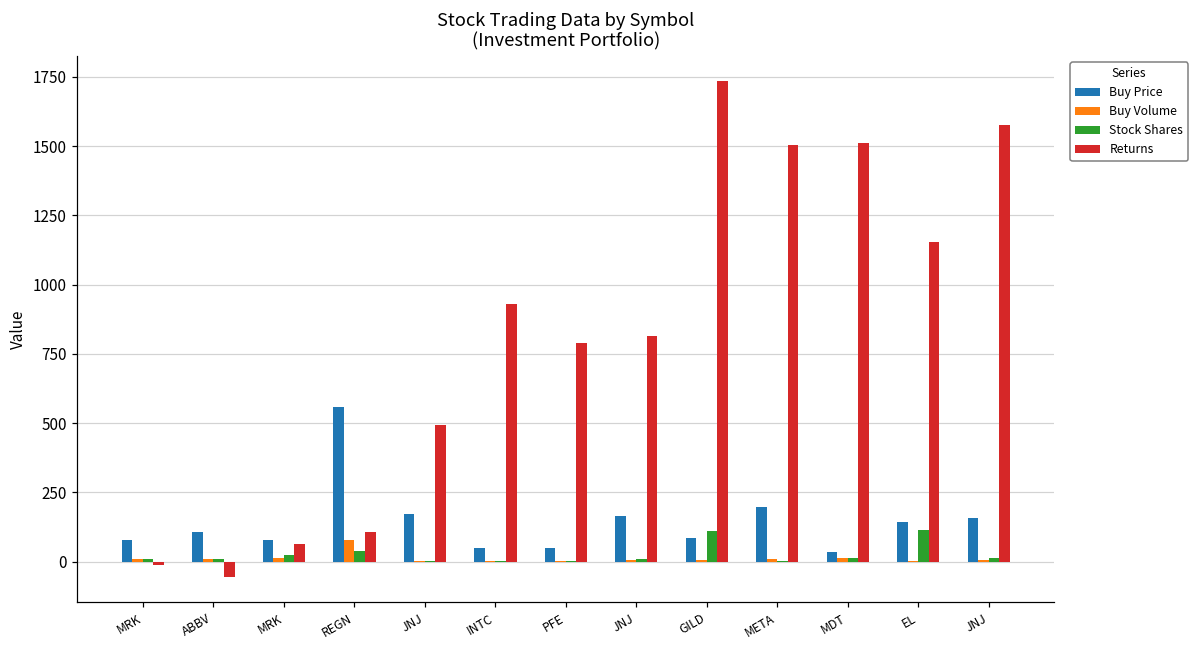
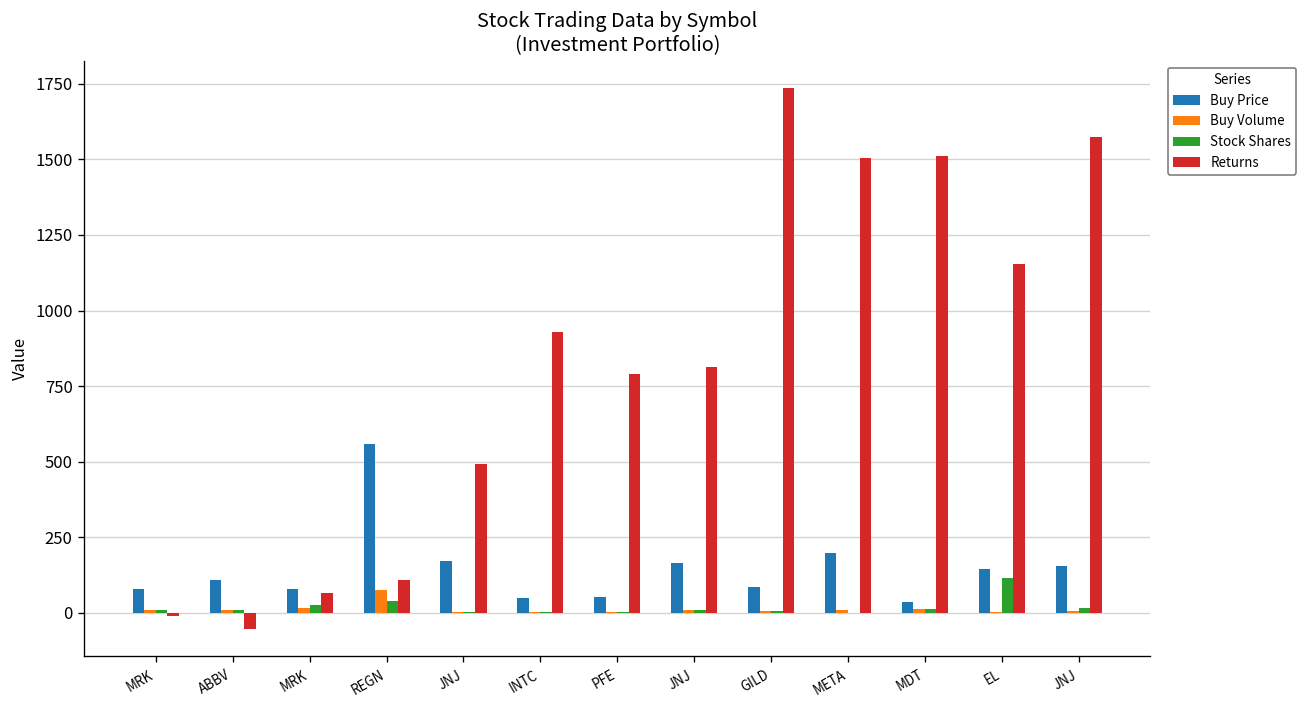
Stock Shares, GILD: 110 -> 10
